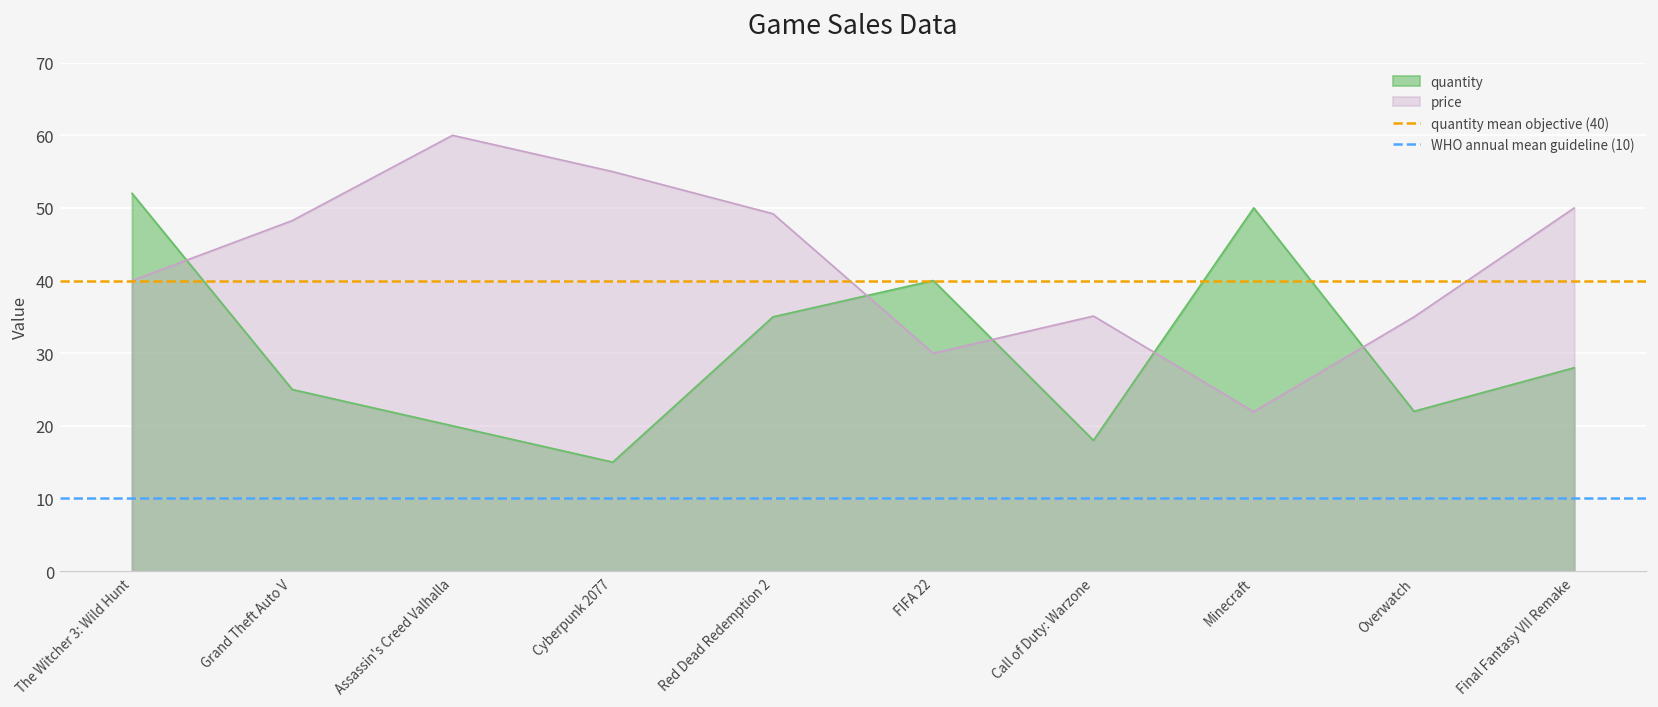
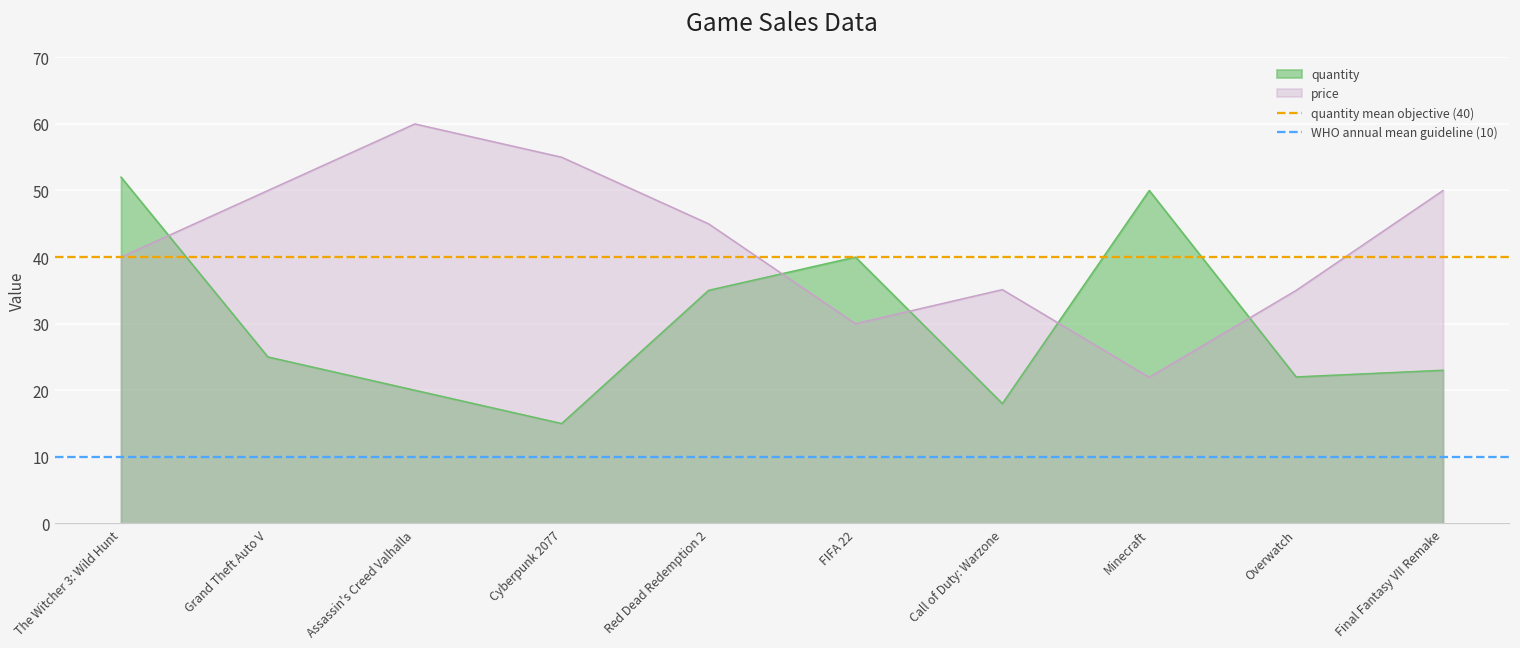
price, Grand Theft Auto V: 48 -> 50
price, Red Dead Redemption 2: 49 -> 45
quantity, Final Fantasy VII Remake: 28 -> 23
